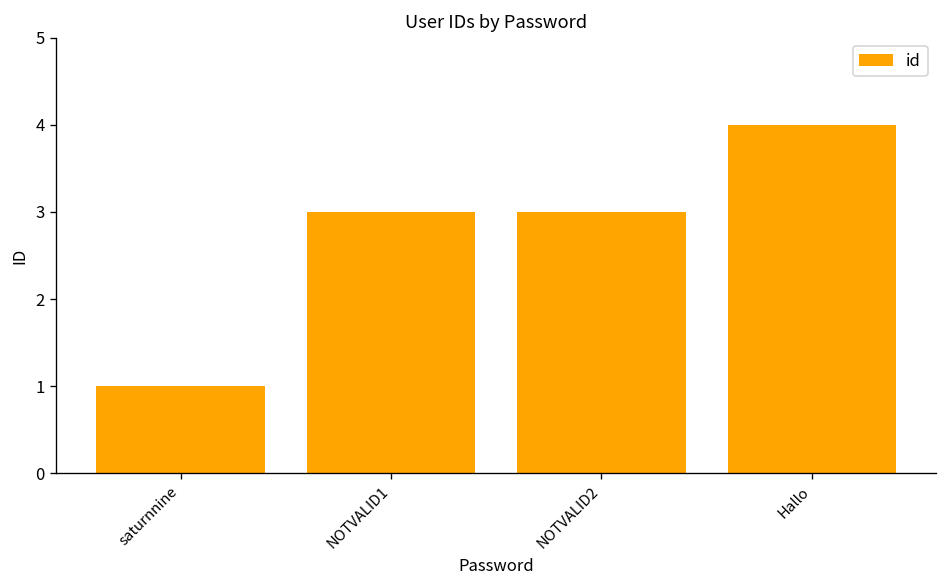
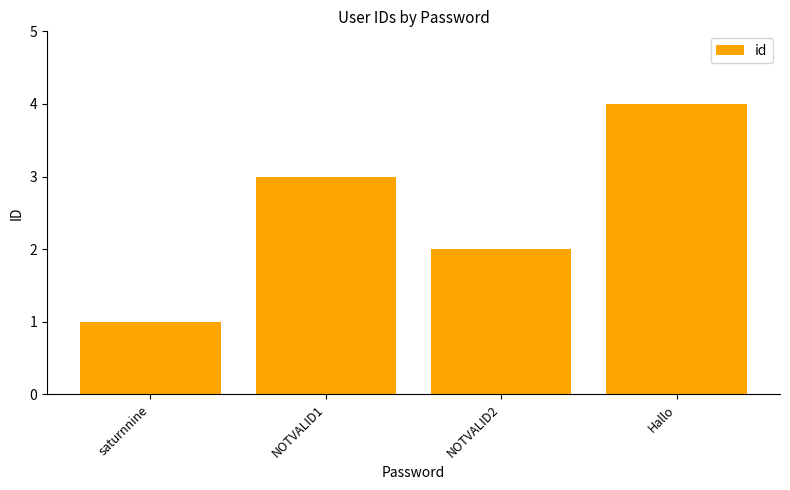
NOTVALID2: 3 -> 2
